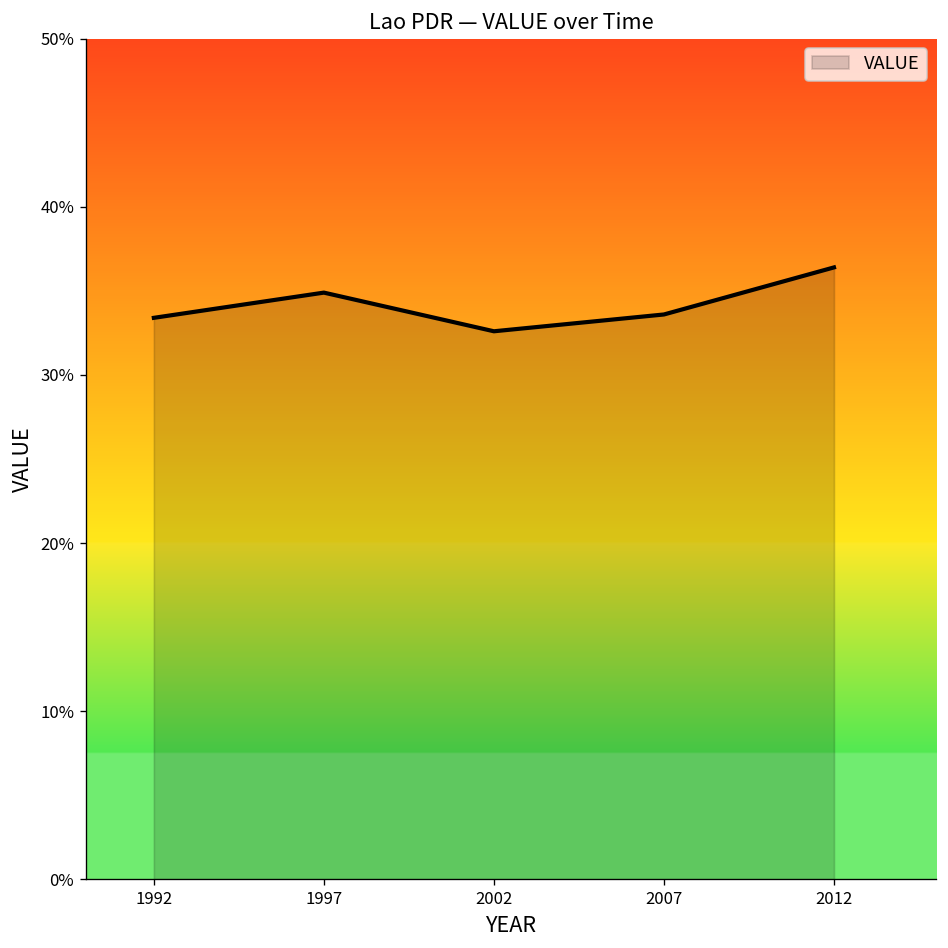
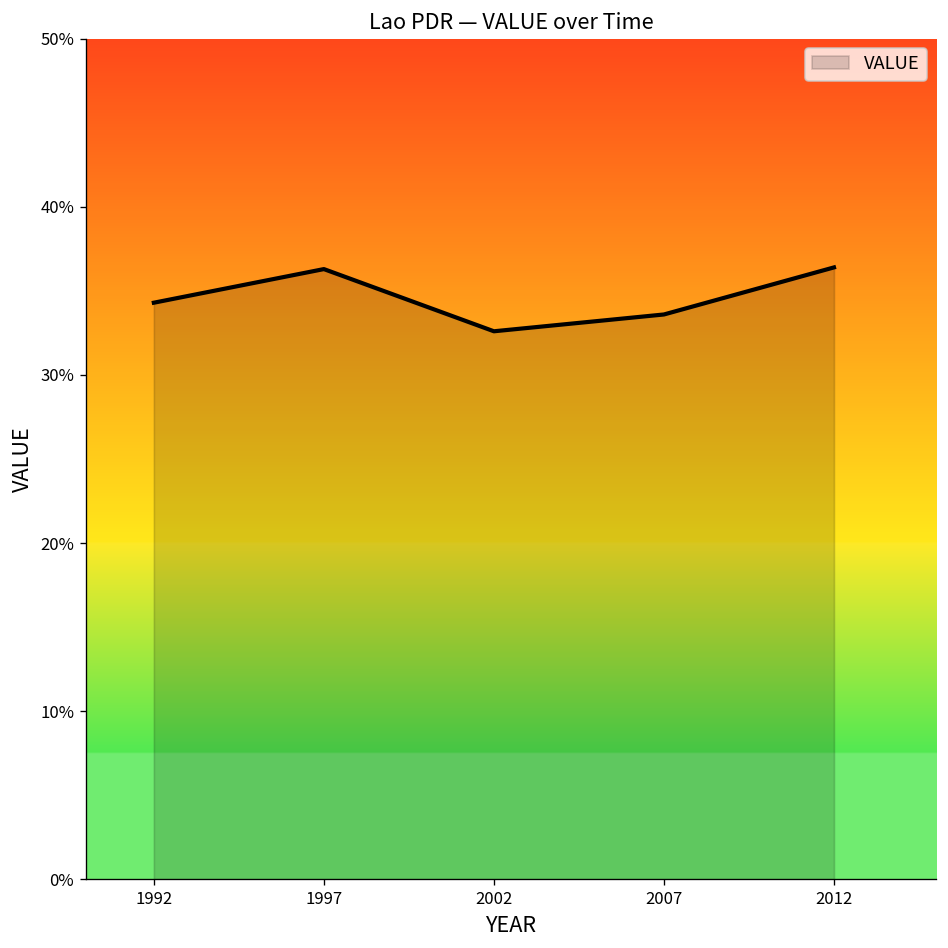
1992: 33.4% -> 34.3%
1997: 34.9% -> 36.3%
